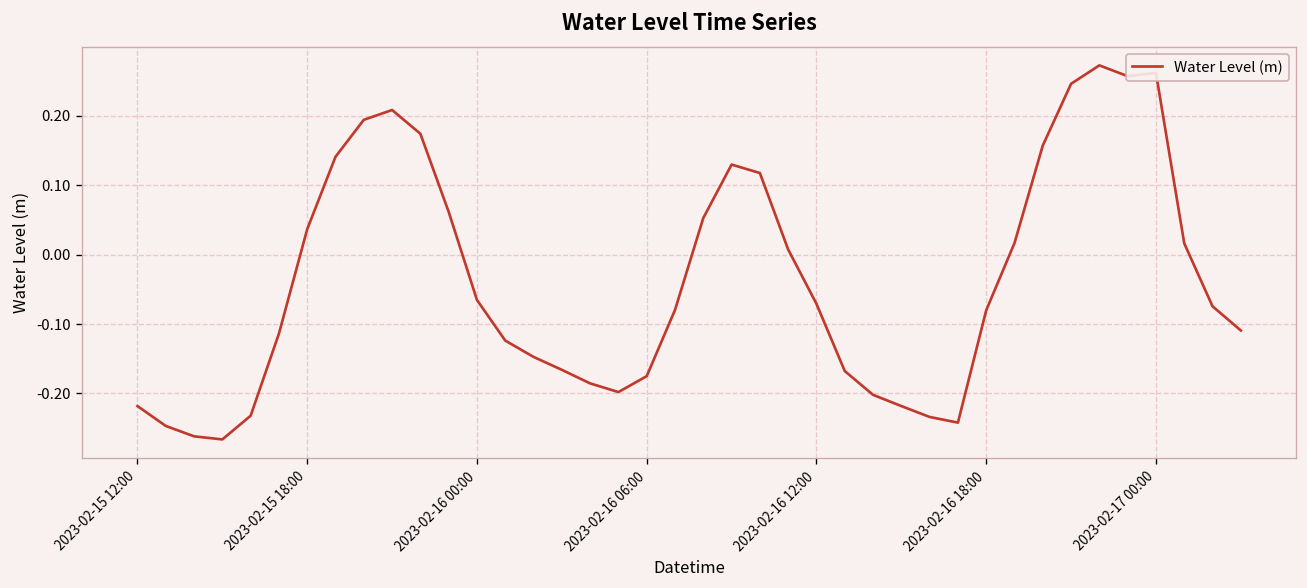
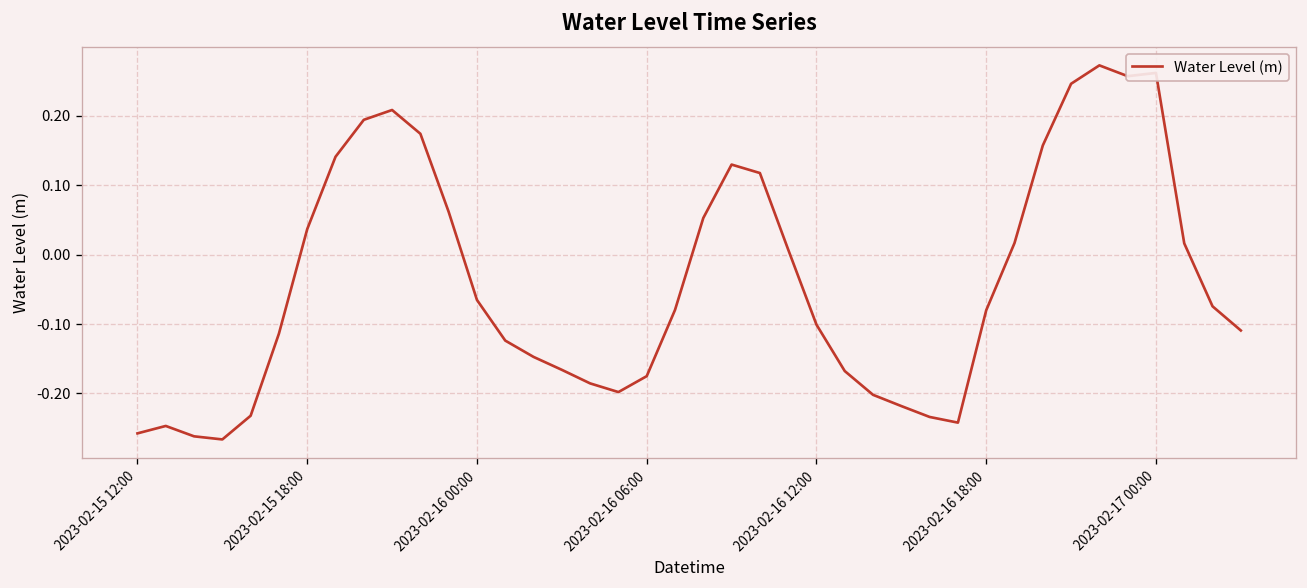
2023-02-15 12:00: -0.22 -> -0.26
2023-02-16 12:00: -0.07 -> -0.10
